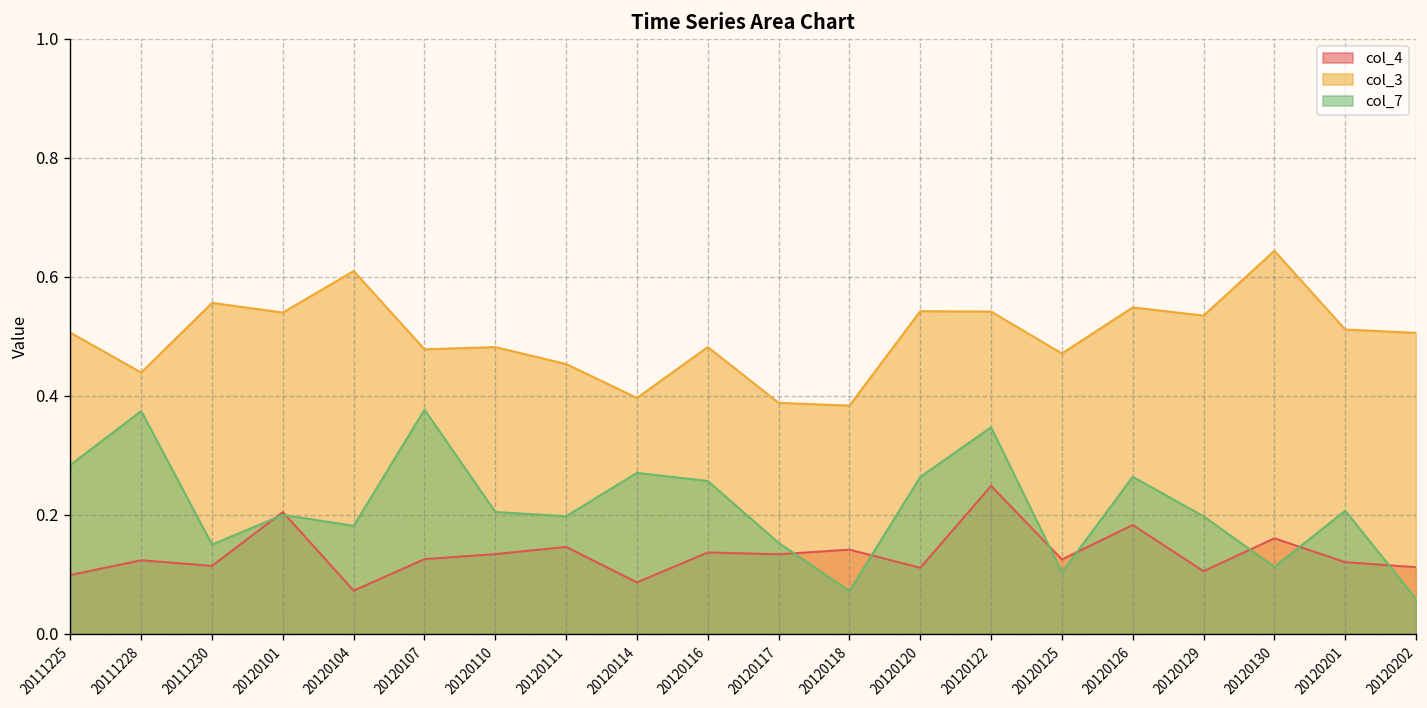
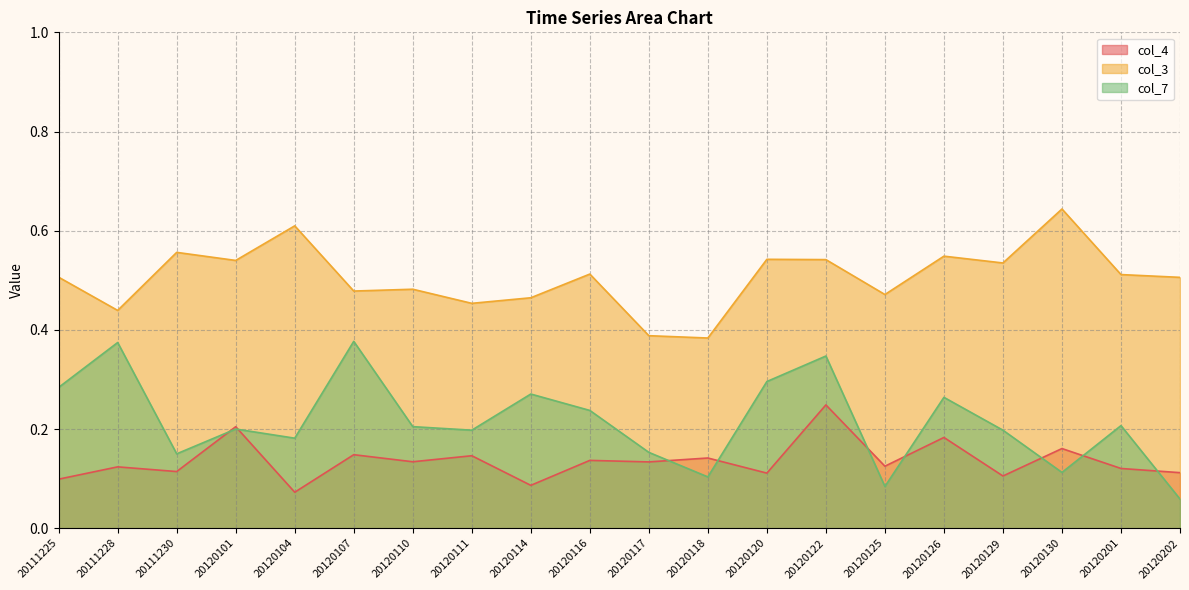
col_4, 20120107: 0.13 -> 0.15
col_3, 20120114: 0.40 -> 0.46
col_3, 20120116: 0.48 -> 0.51
col_7, 20120116: 0.26 -> 0.24
col_7, 20120118: 0.07 -> 0.10
col_7, 20120120: 0.26 -> 0.30
col_7, 20120125: 0.10 -> 0.08
